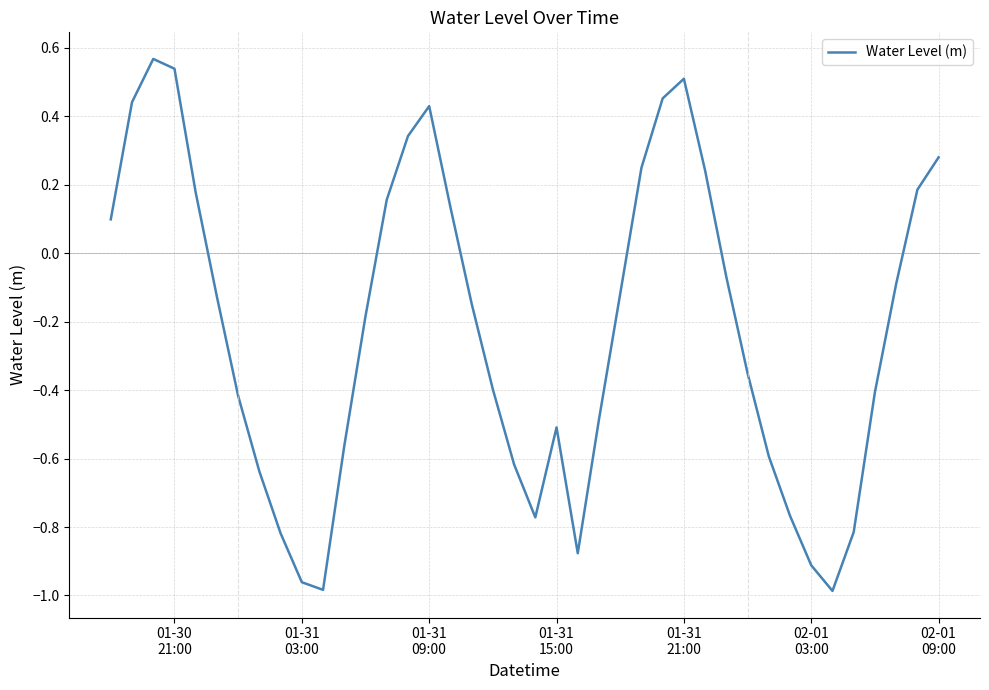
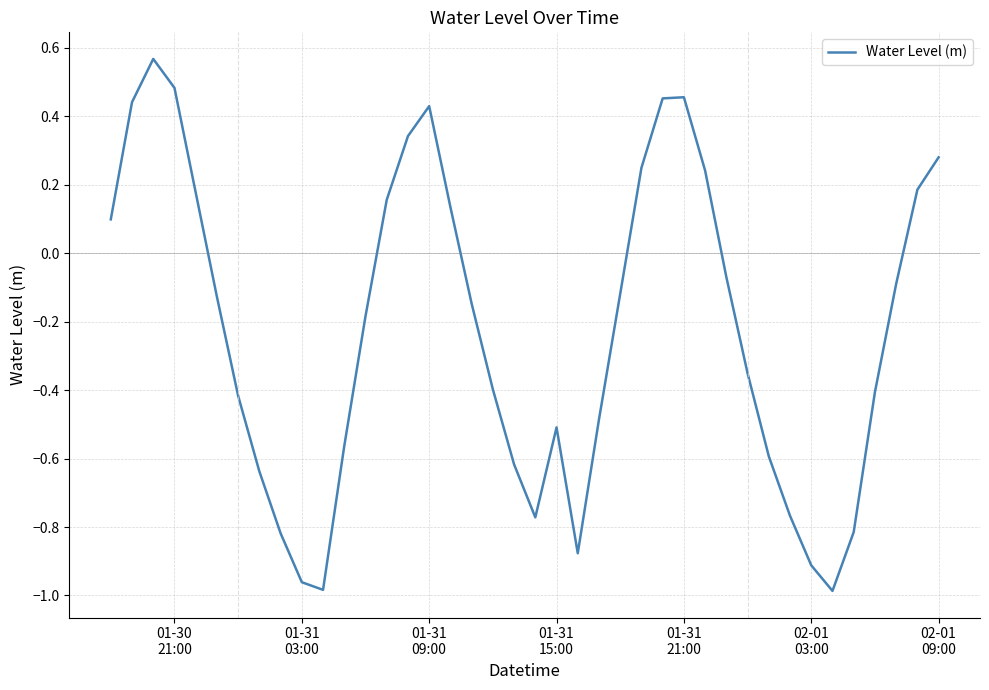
01-30 21:00: 0.54 -> 0.48
01-31 21:00: 0.51 -> 0.46
